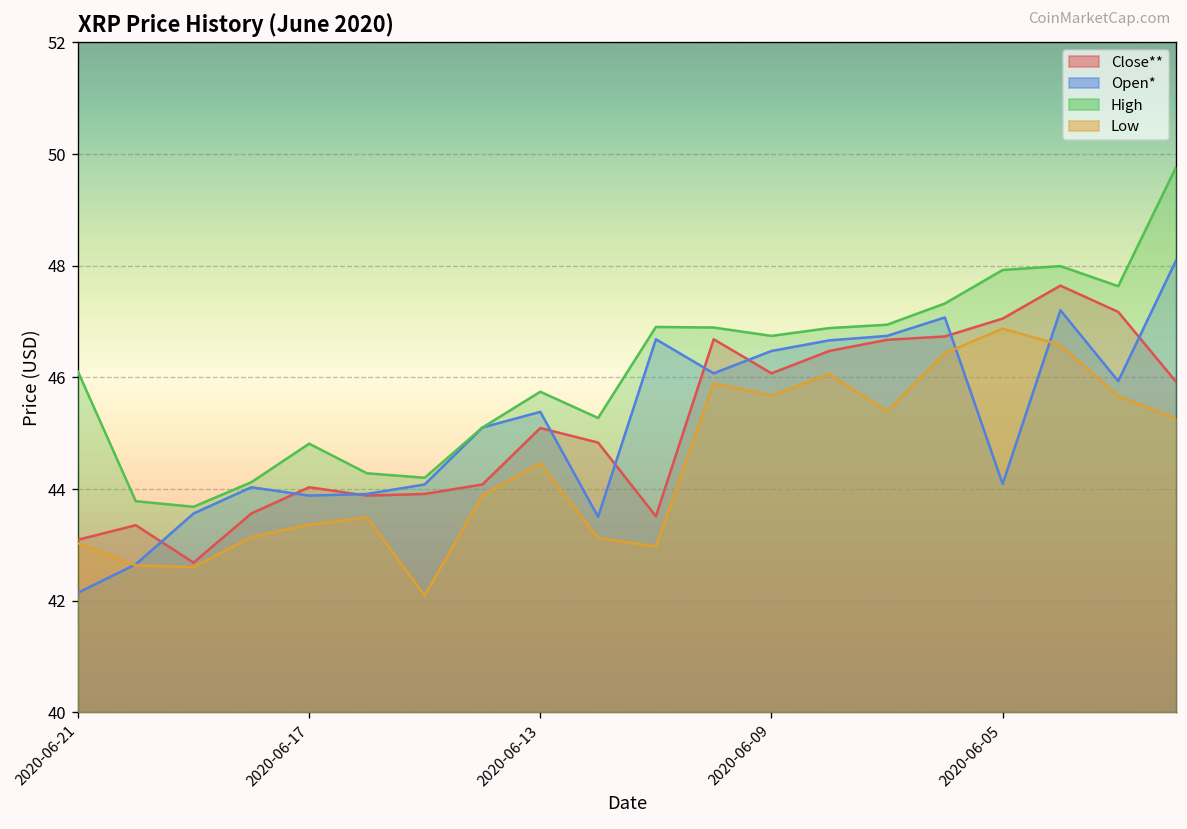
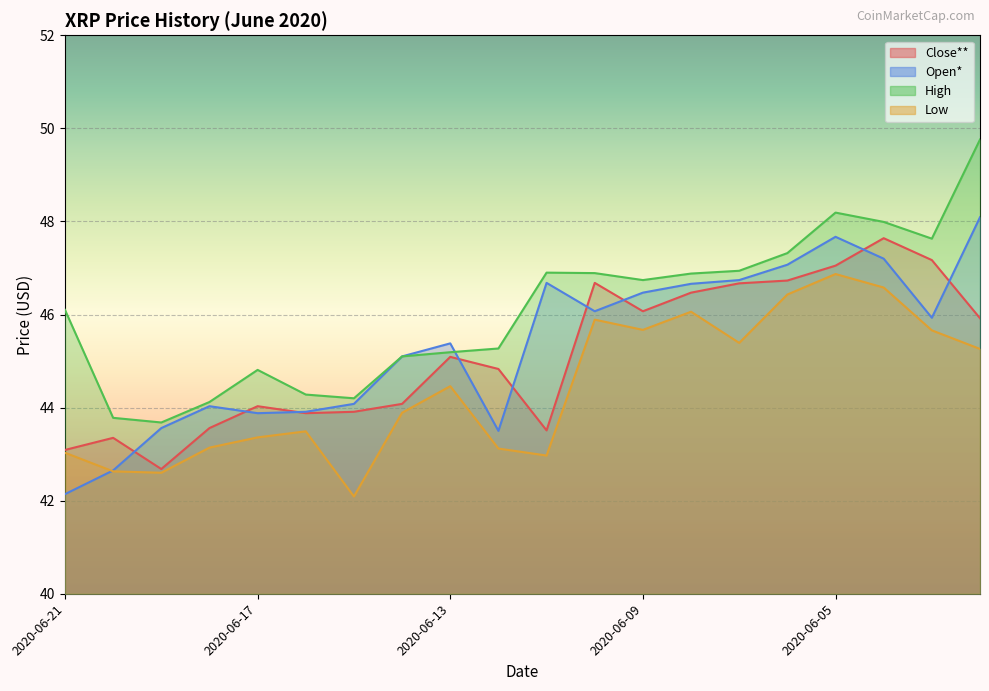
High, 2020-06-13: 45.7 -> 45.2
Open*, 2020-06-05: 44.1 -> 47.7
High, 2020-06-05: 47.9 -> 48.2
